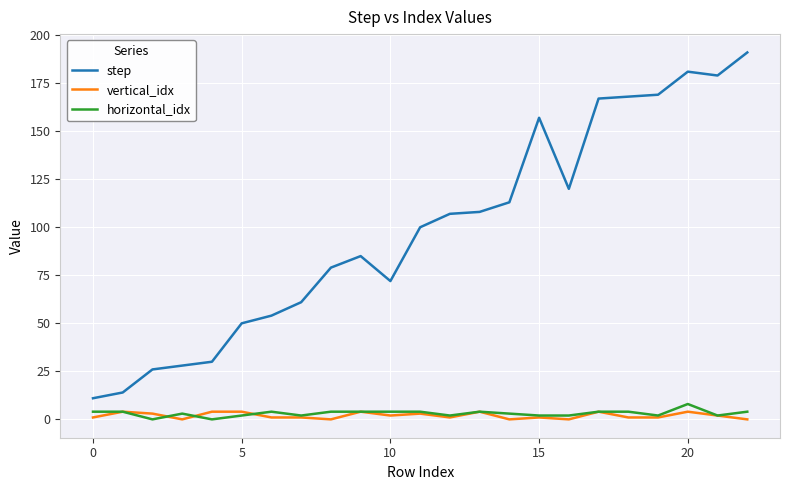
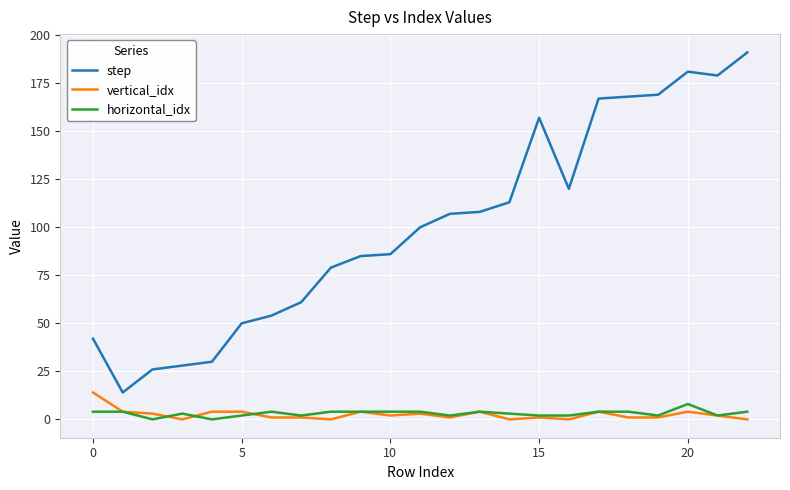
step, 0: 11 -> 42
vertical_idx, 0: 1 -> 14
step, 10: 72 -> 86
